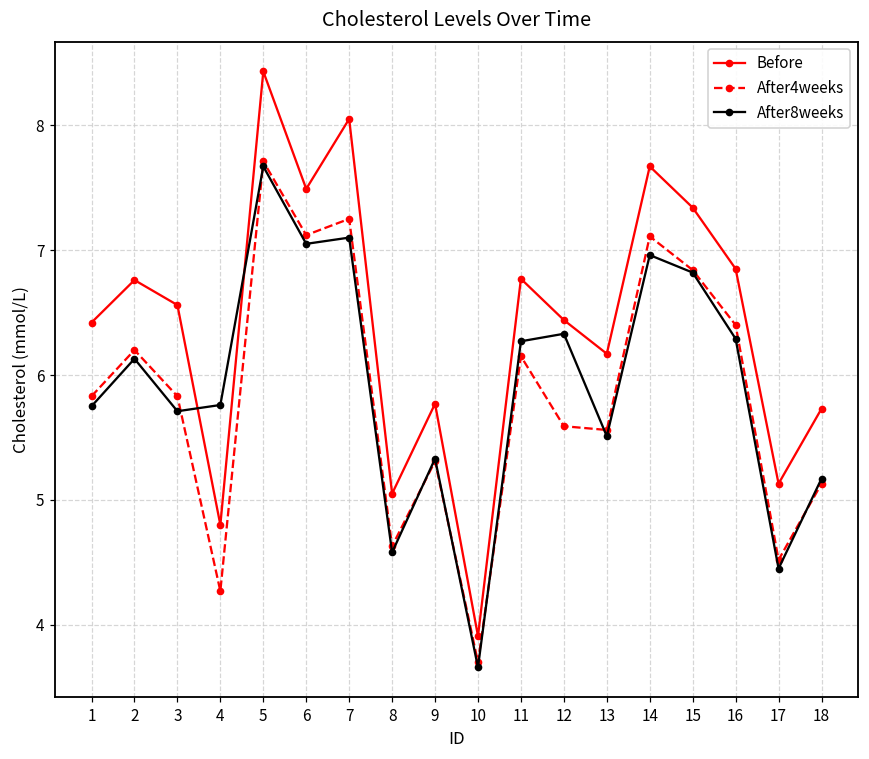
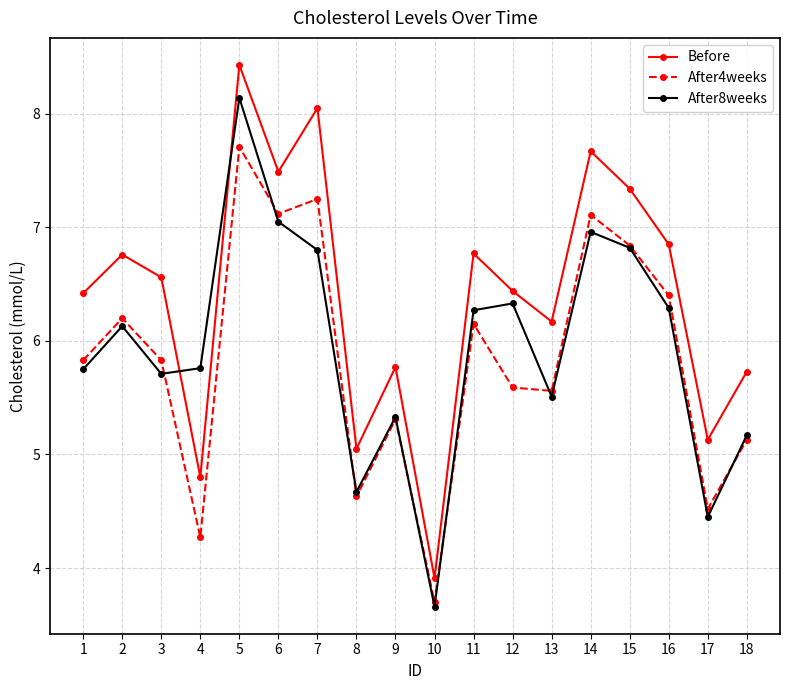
After8weeks, 5: 7.67 -> 8.14
After8weeks, 7: 7.1 -> 6.8
After8weeks, 8: 4.58 -> 4.67
